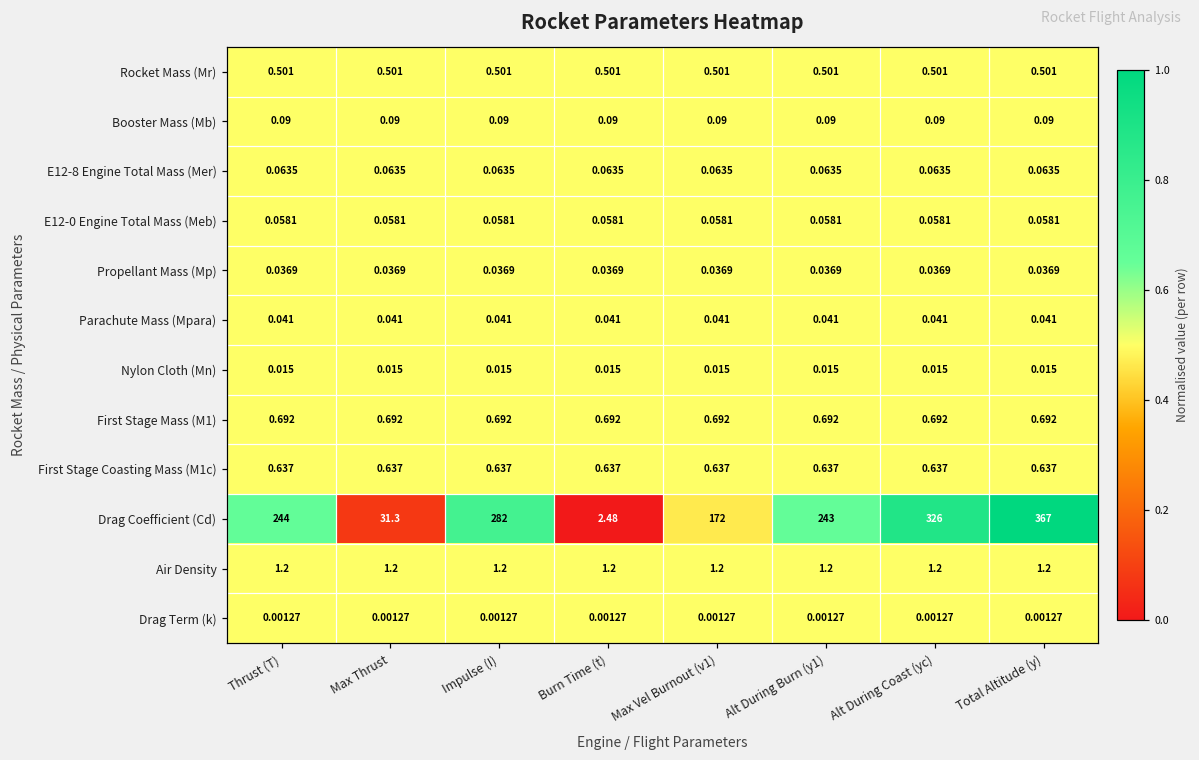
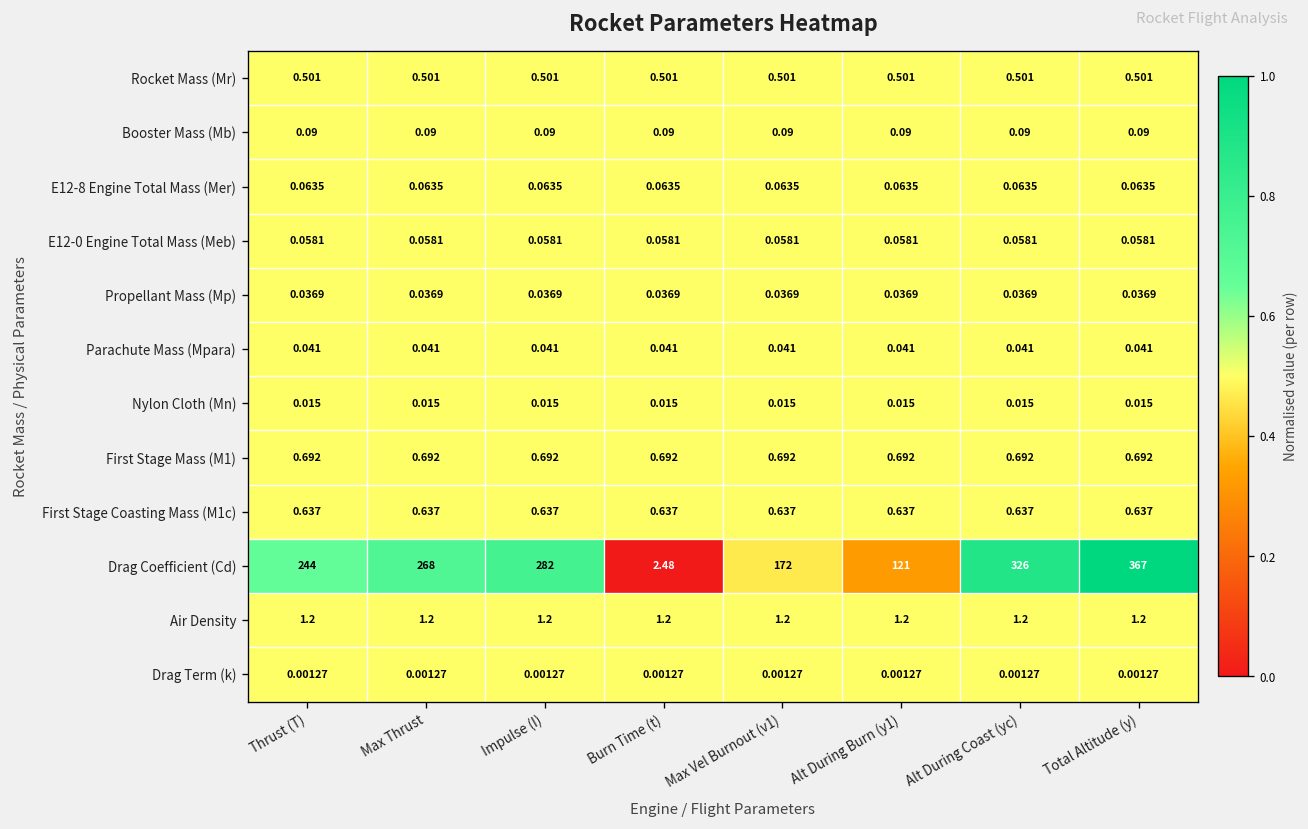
Drag Coefficient (Cd), Max Thrust: 31.3 -> 268
Drag Coefficient (Cd), Alt During Burn (y1): 243 -> 121
